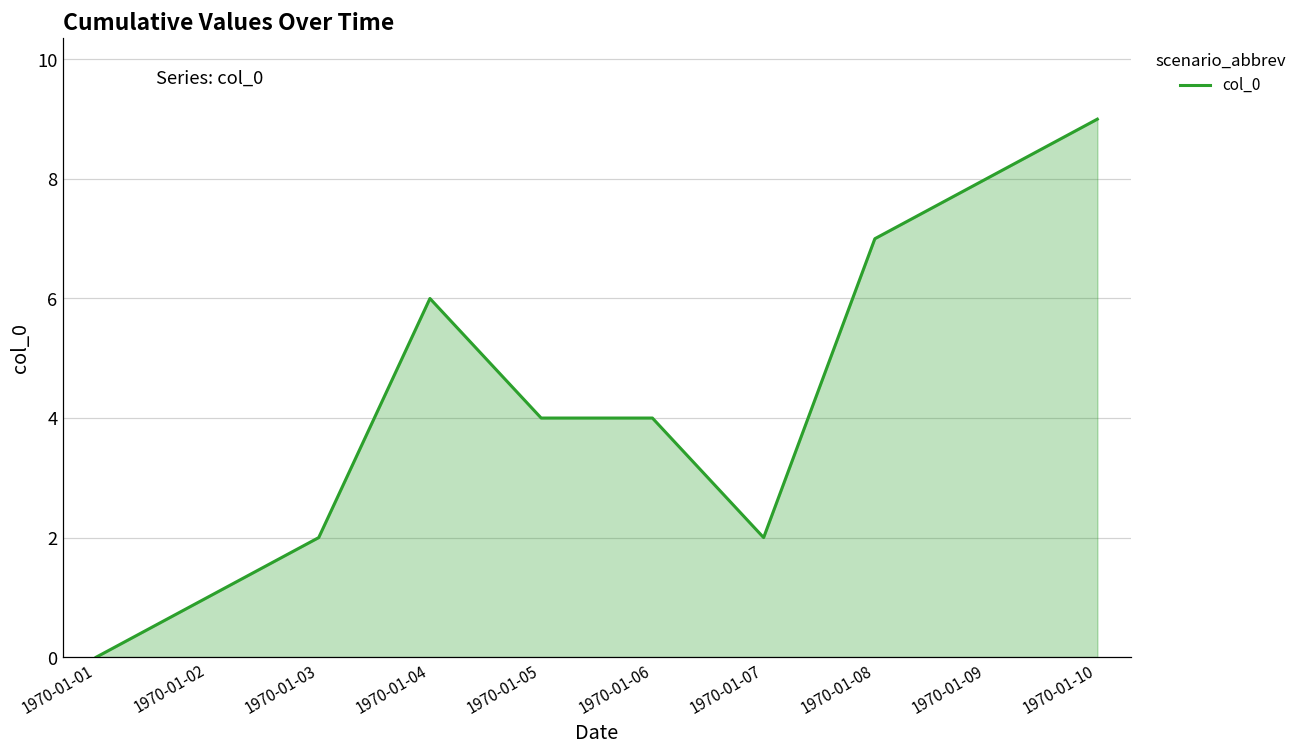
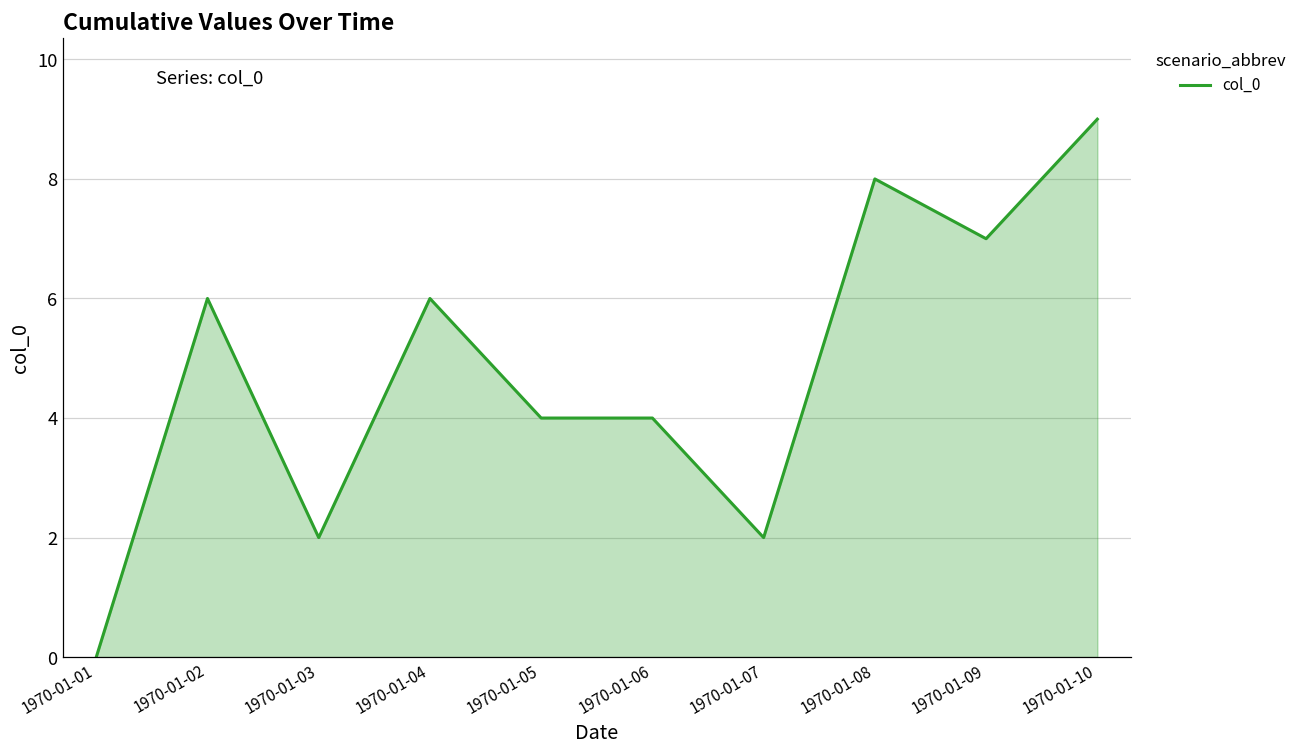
1970-01-02: 1 -> 6
1970-01-08: 7 -> 8
1970-01-09: 8 -> 7
